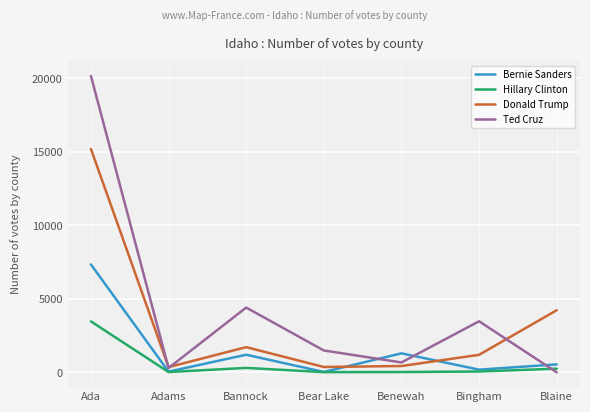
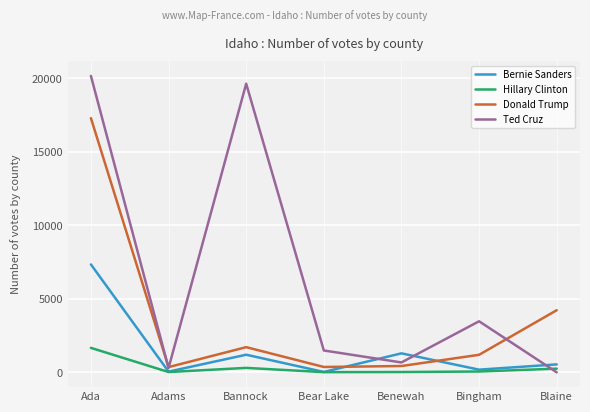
Hillary Clinton, Ada: 3500 -> 1700
Donald Trump, Ada: 15200 -> 17300
Ted Cruz, Bannock: 4400 -> 19600
